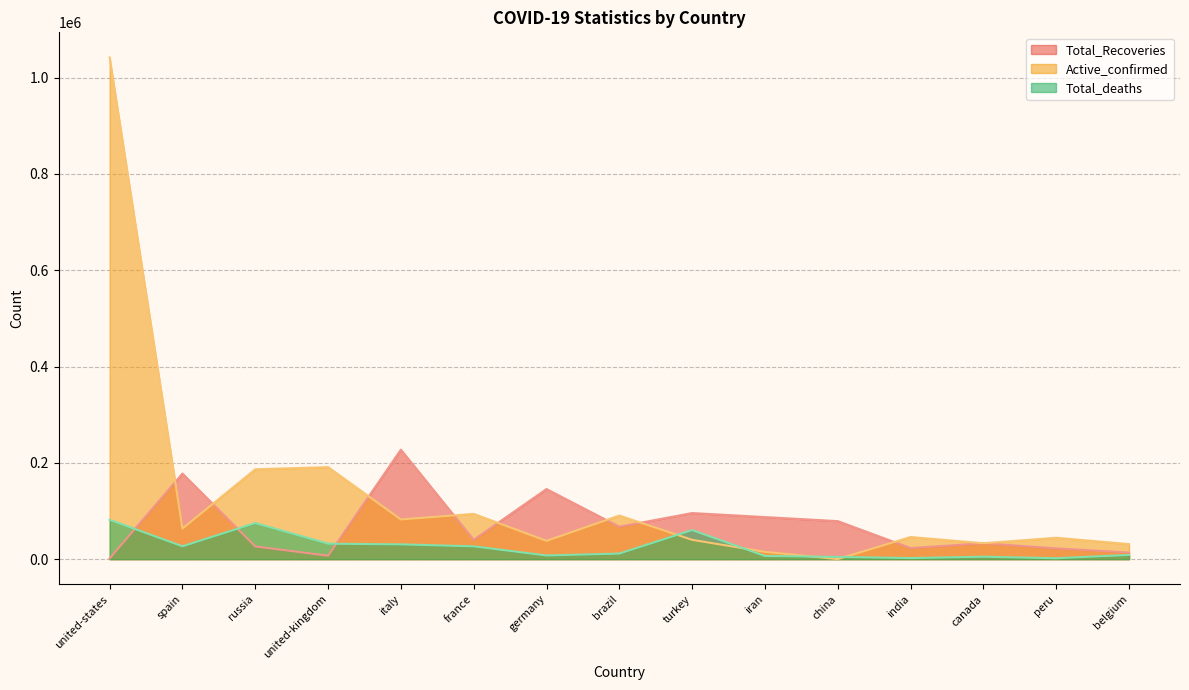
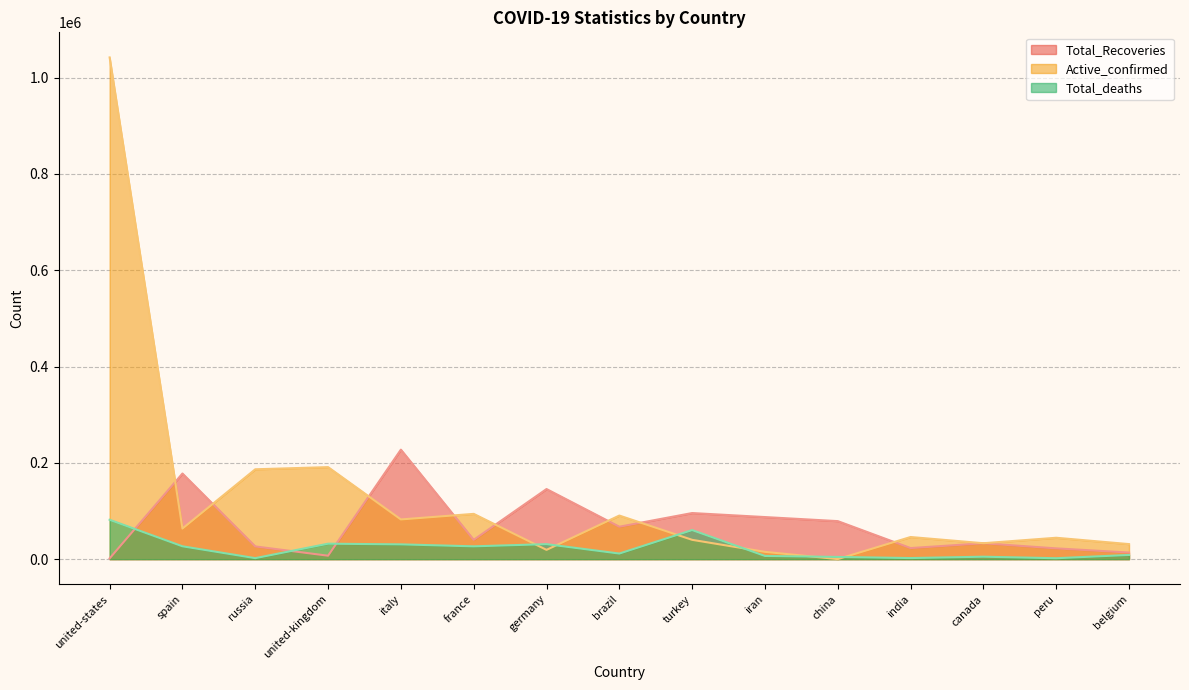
Total_deaths, russia: 70000 -> 0
Active_confirmed, germany: 40000 -> 20000
Total_deaths, germany: 10000 -> 30000
